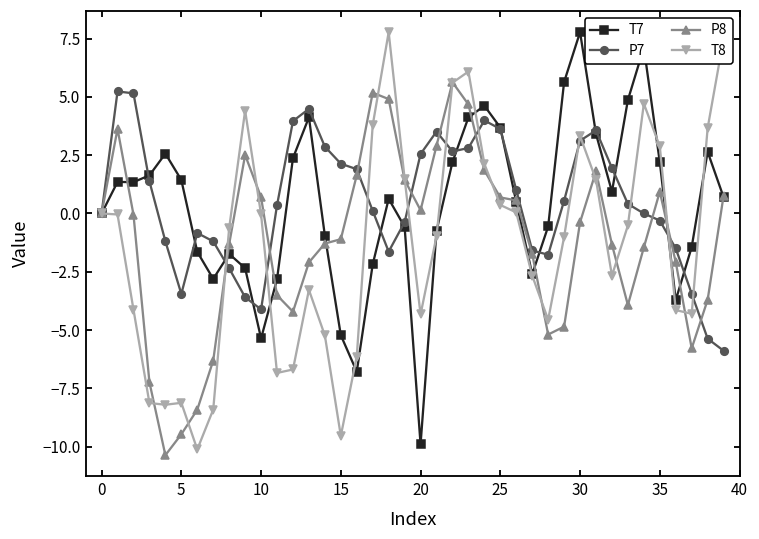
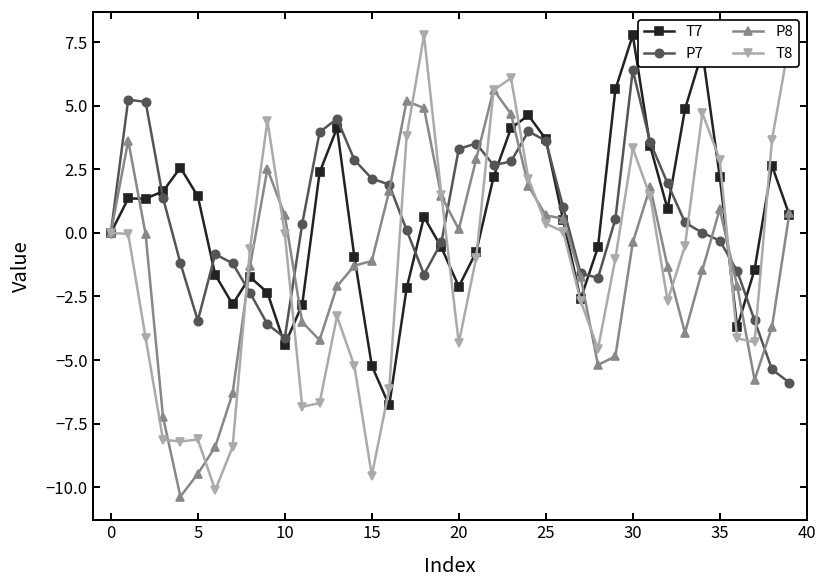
T7, 10: -5.4 -> -4.4
T7, 20: -9.9 -> -2.1
P7, 20: 2.6 -> 3.3
P7, 30: 3.1 -> 6.4
